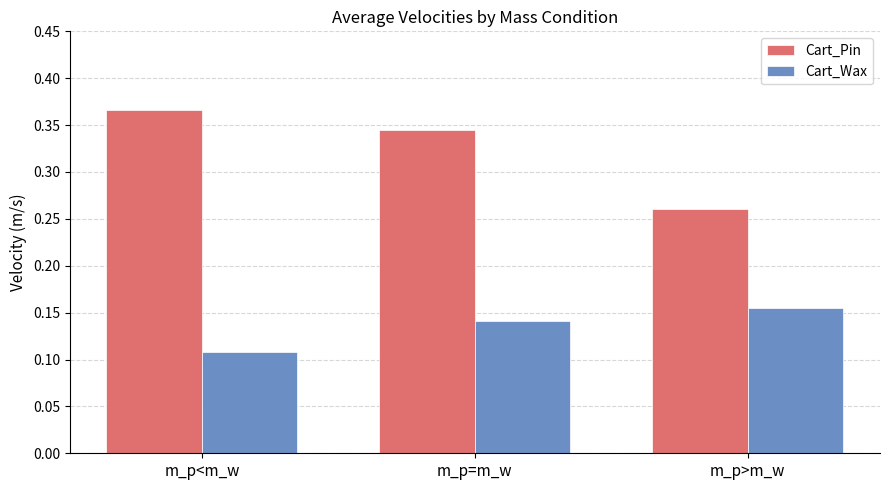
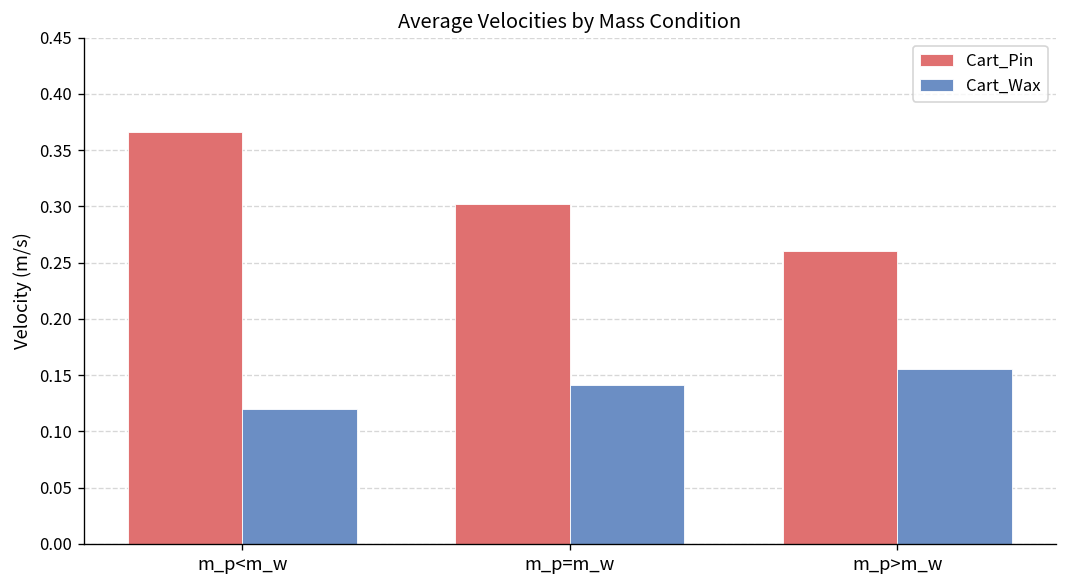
Cart_Wax, m_p<m_w: 0.11 -> 0.12
Cart_Pin, m_p=m_w: 0.34 -> 0.30
